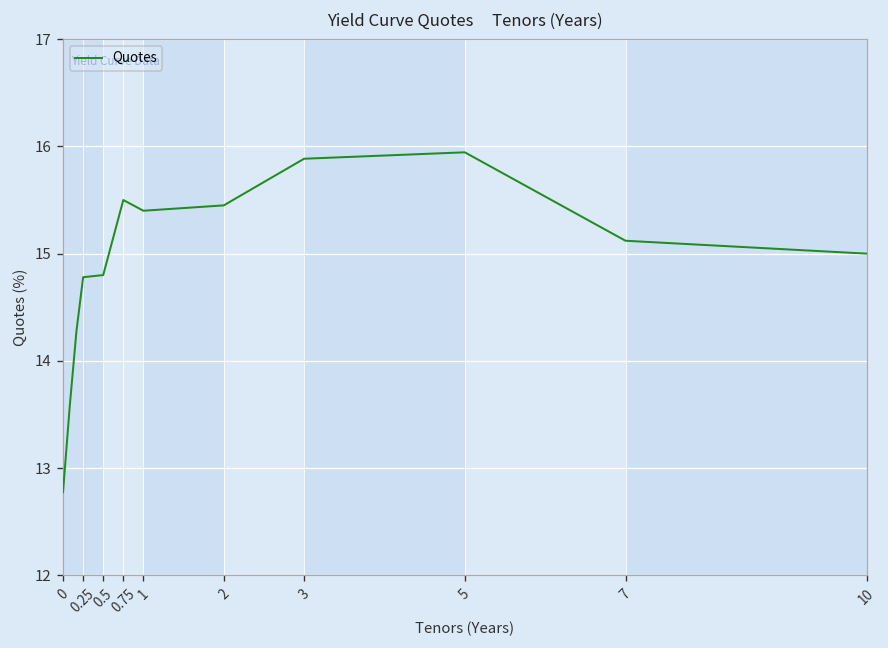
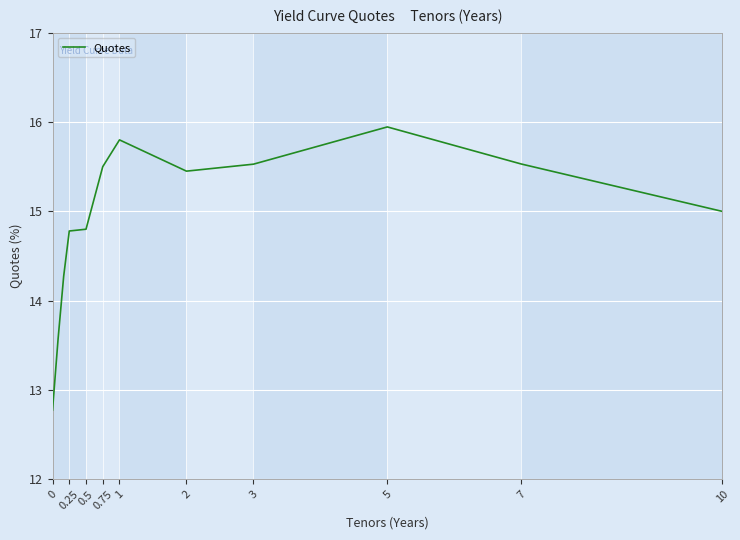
1: 15.4 -> 15.8
3: 15.9 -> 15.5
7: 15.1 -> 15.5
